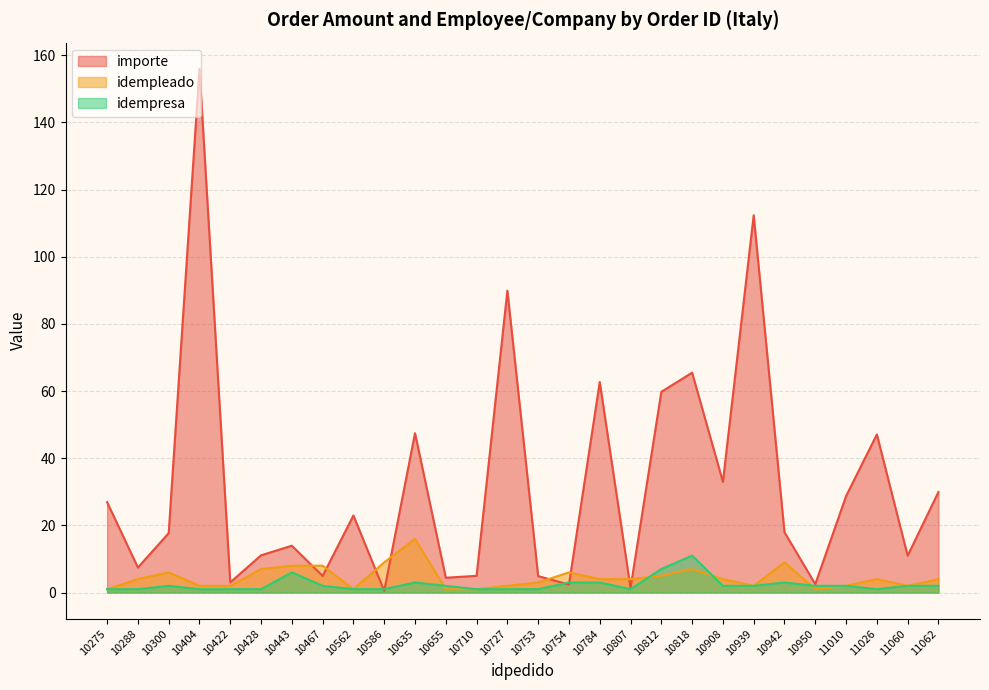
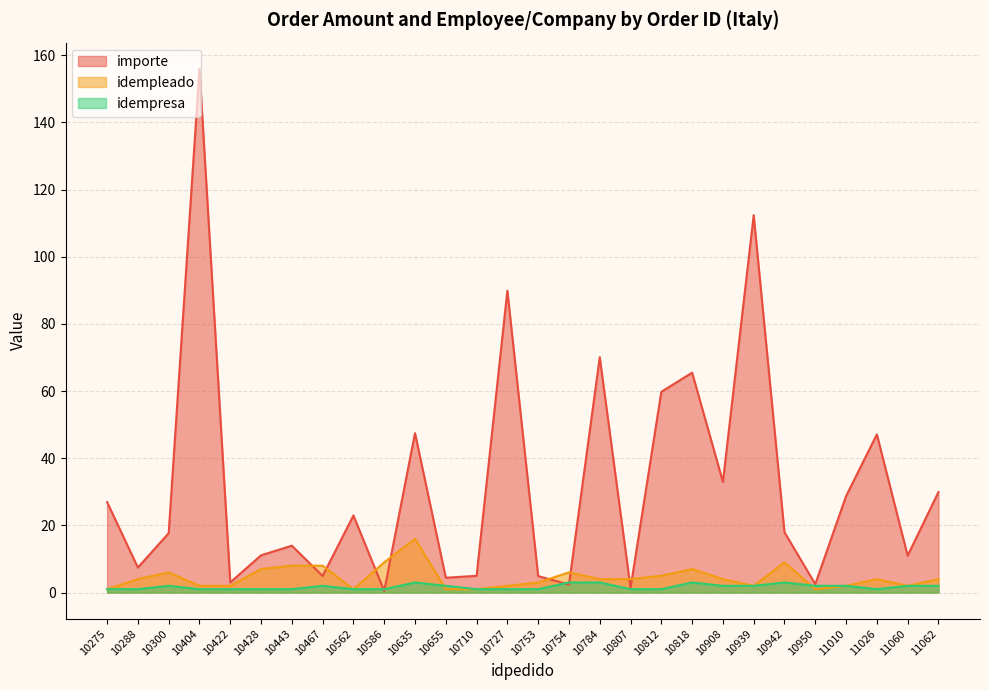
idempresa, 10443: 6 -> 1
importe, 10784: 63 -> 70
idempresa, 10812: 7 -> 1
idempresa, 10818: 11 -> 3
